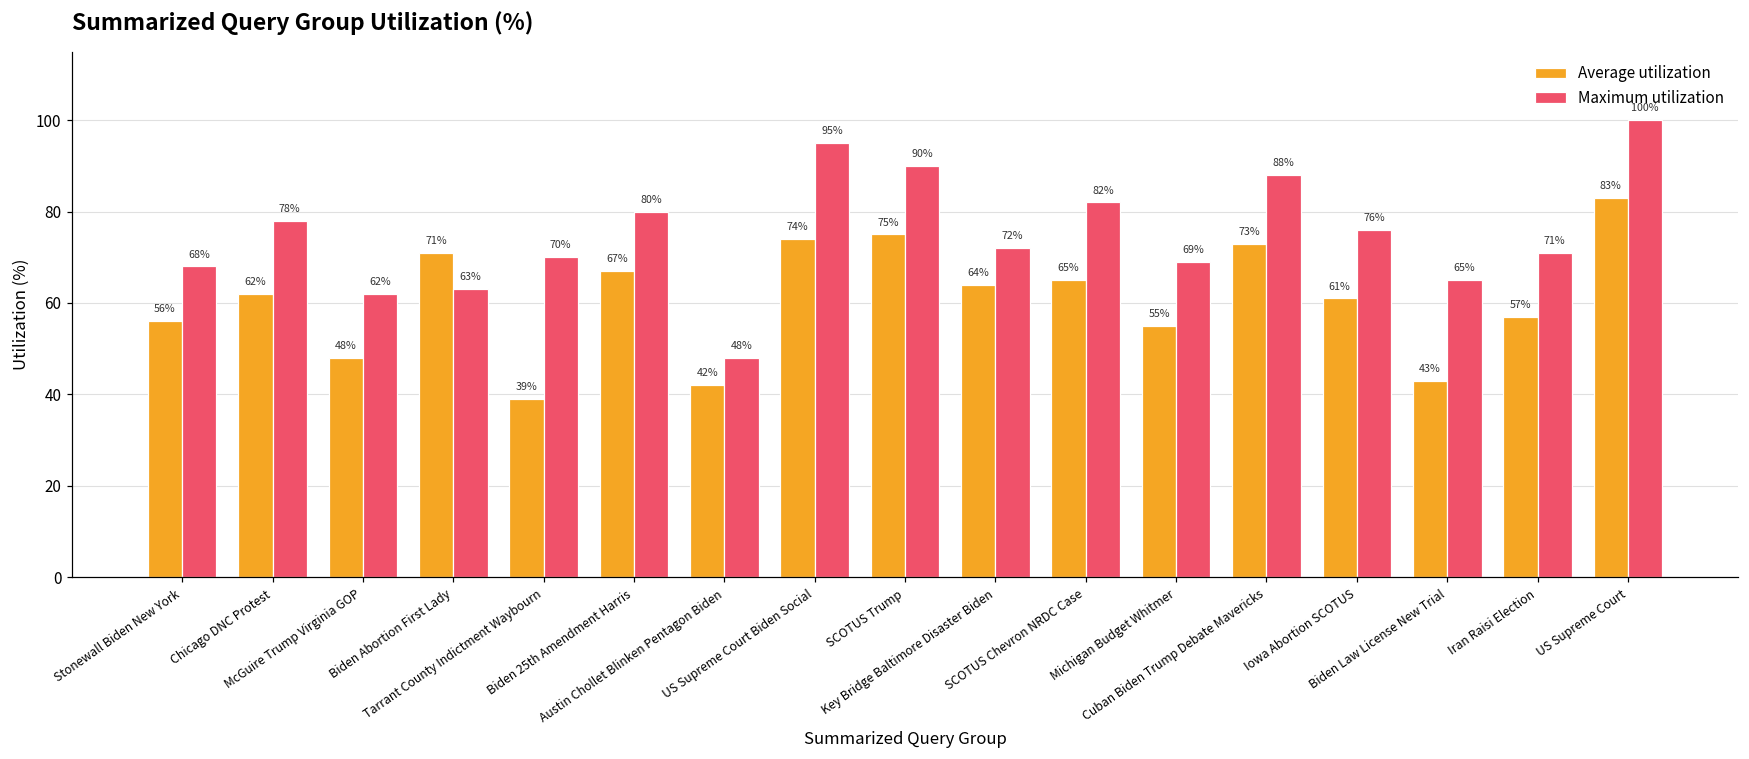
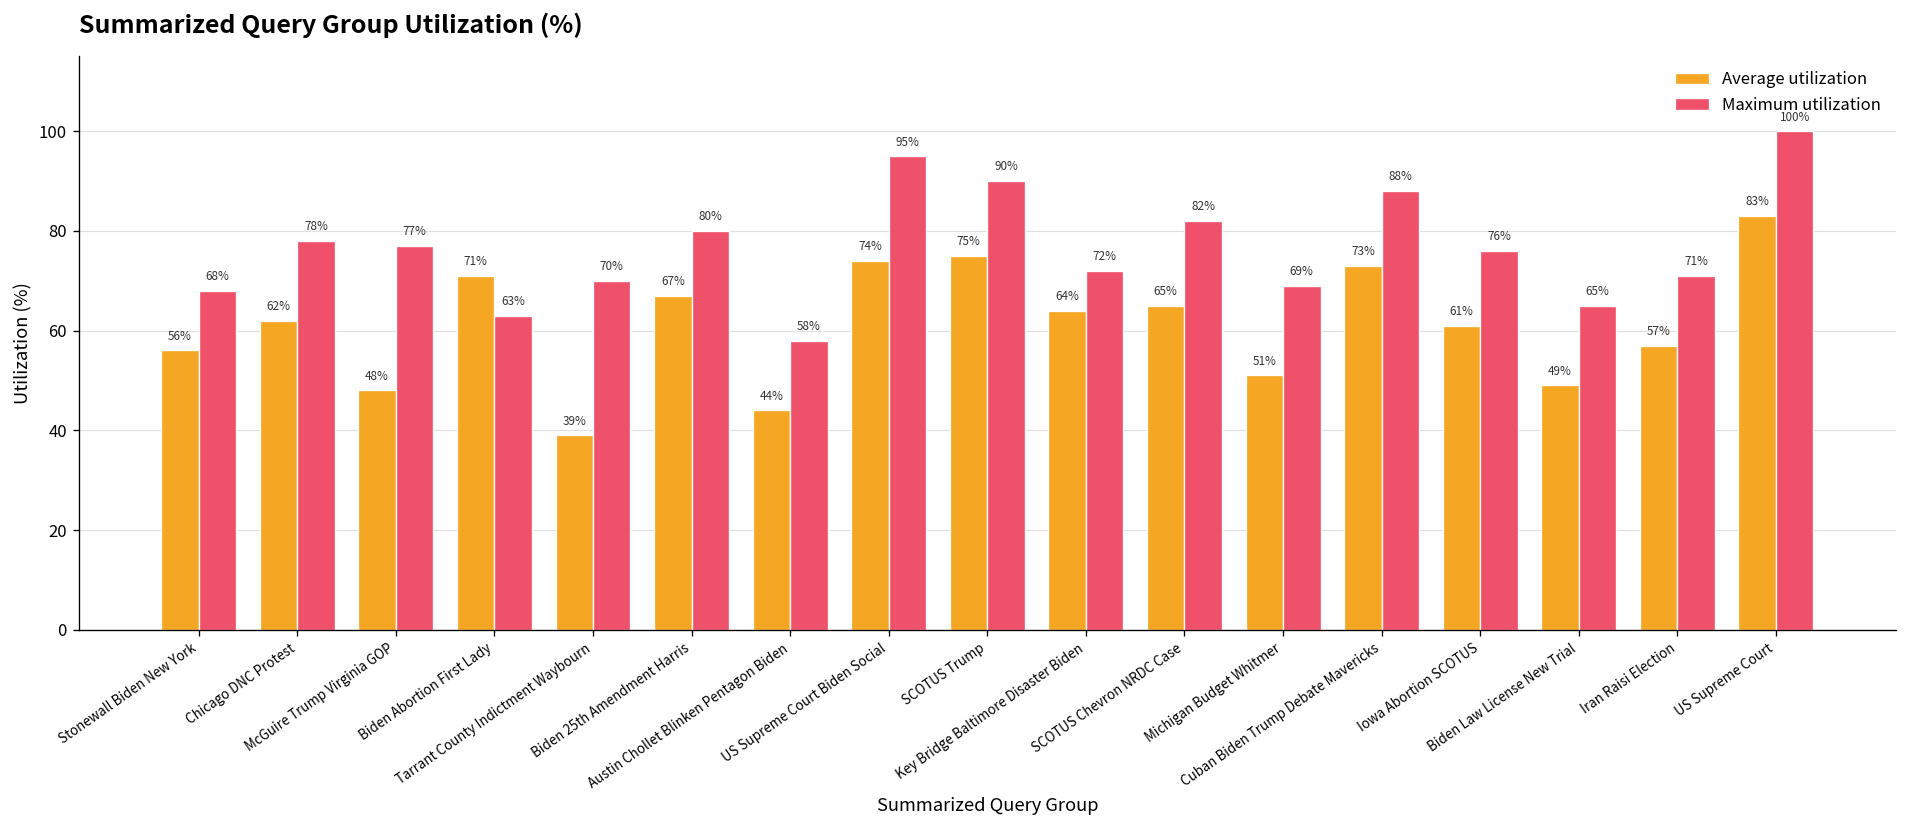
Maximum utilization, McGuire Trump Virginia GOP: 62% -> 77%
Average utilization, Austin Chollet Blinken Pentagon Biden: 42% -> 44%
Maximum utilization, Austin Chollet Blinken Pentagon Biden: 48% -> 58%
Average utilization, Michigan Budget Whitmer: 55% -> 51%
Average utilization, Biden Law License New Trial: 43% -> 49%
